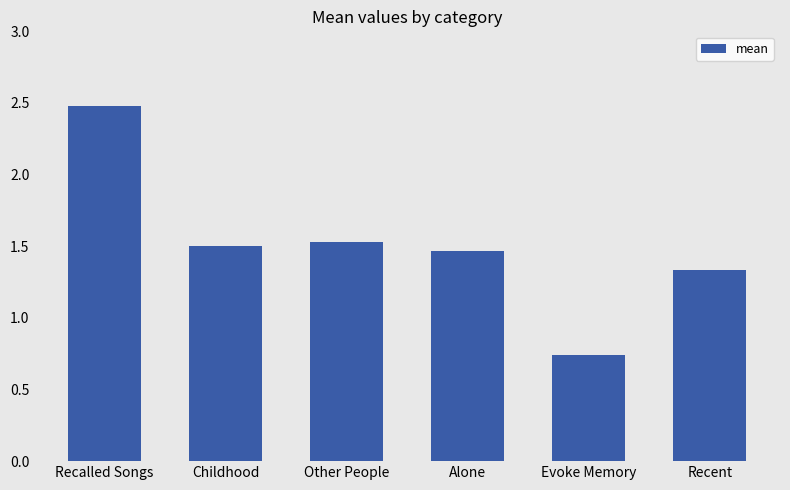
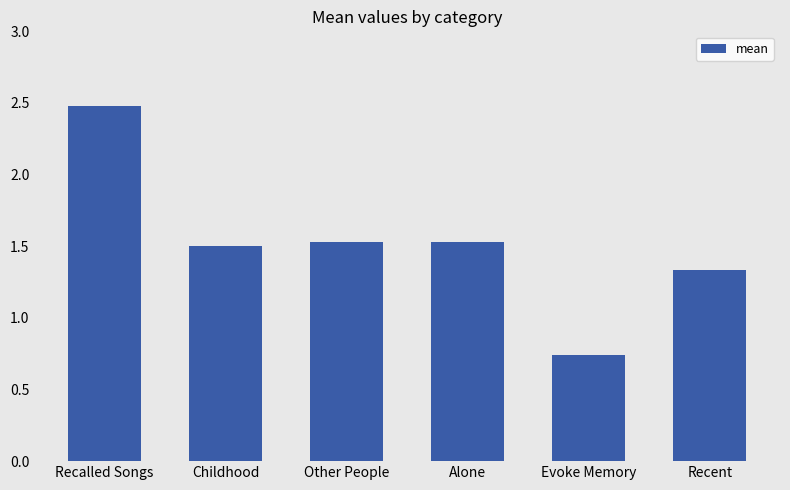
Alone: 1.47 -> 1.53
